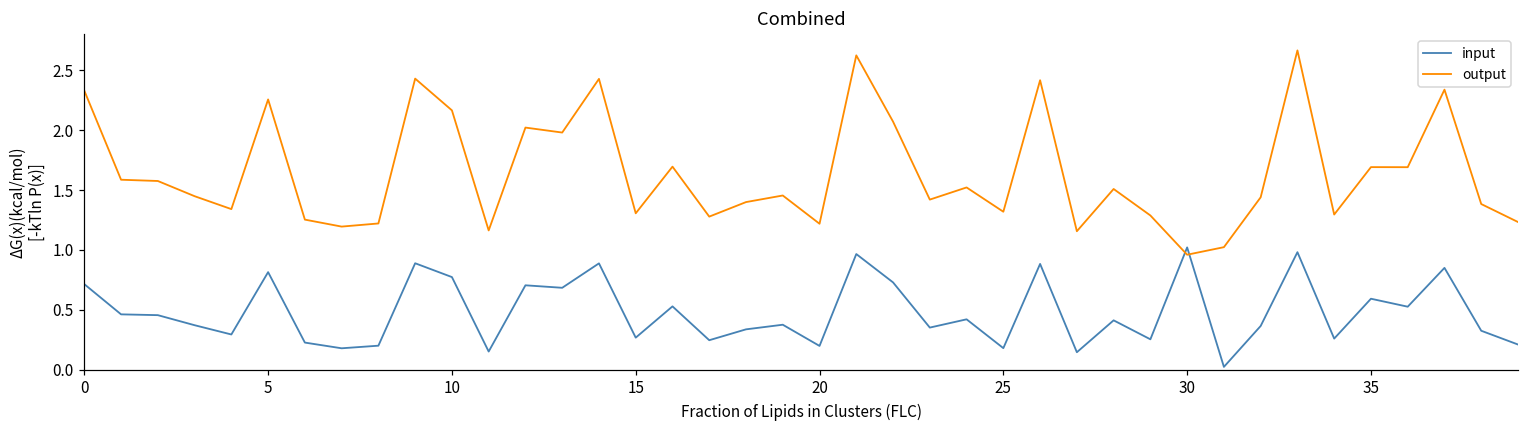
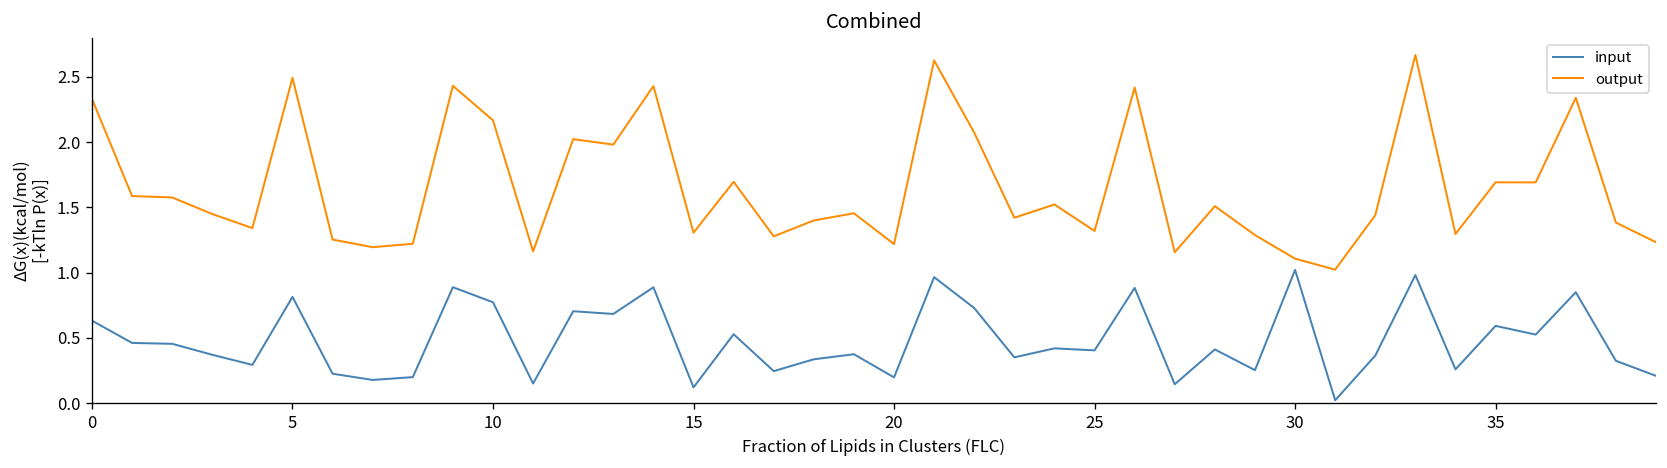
input, 0: 0.71 -> 0.63
output, 5: 2.26 -> 2.49
input, 15: 0.27 -> 0.12
input, 25: 0.18 -> 0.40
output, 30: 0.96 -> 1.11
